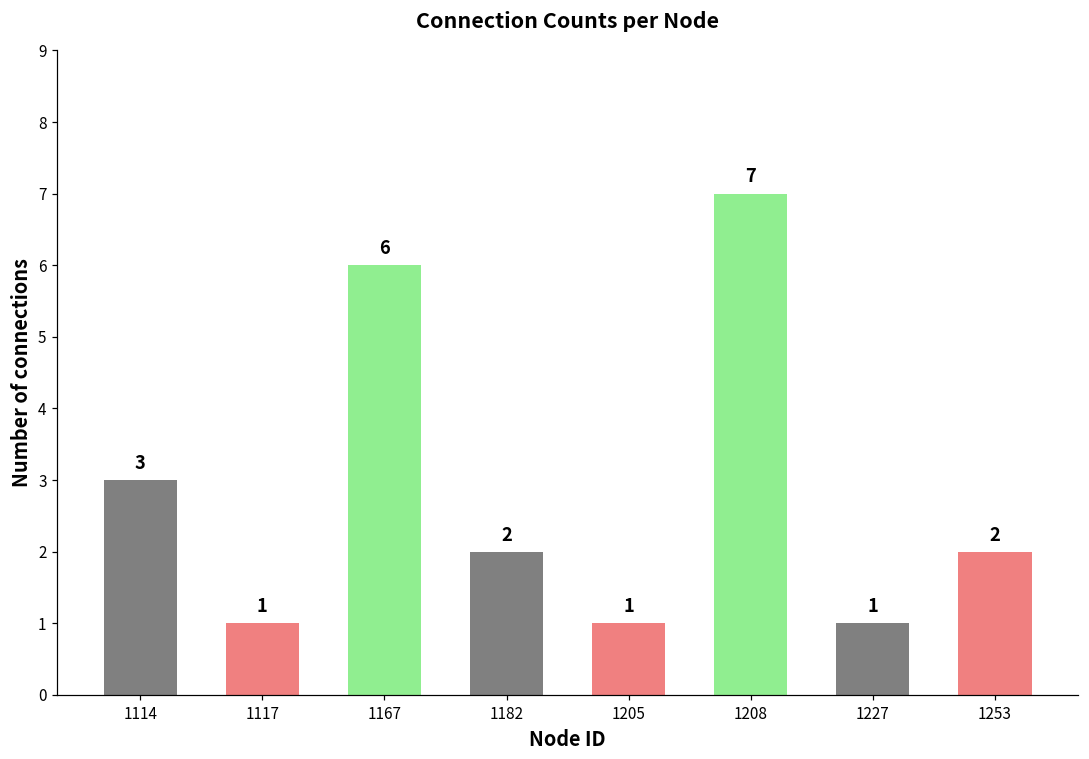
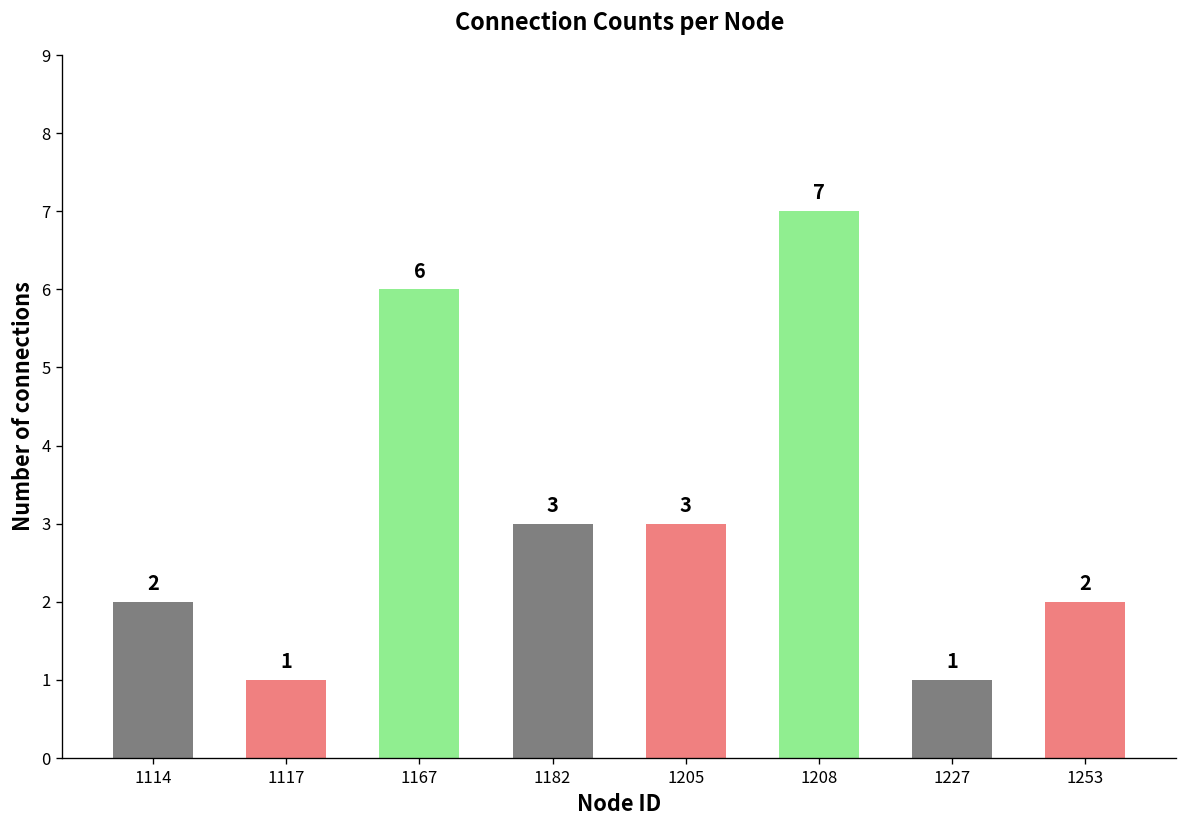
1114: 3 -> 2
1182: 2 -> 3
1205: 1 -> 3
